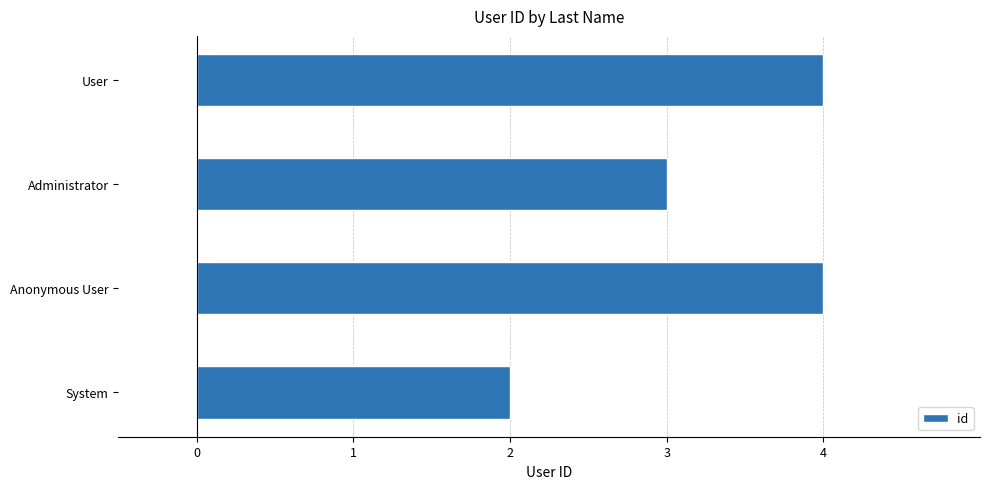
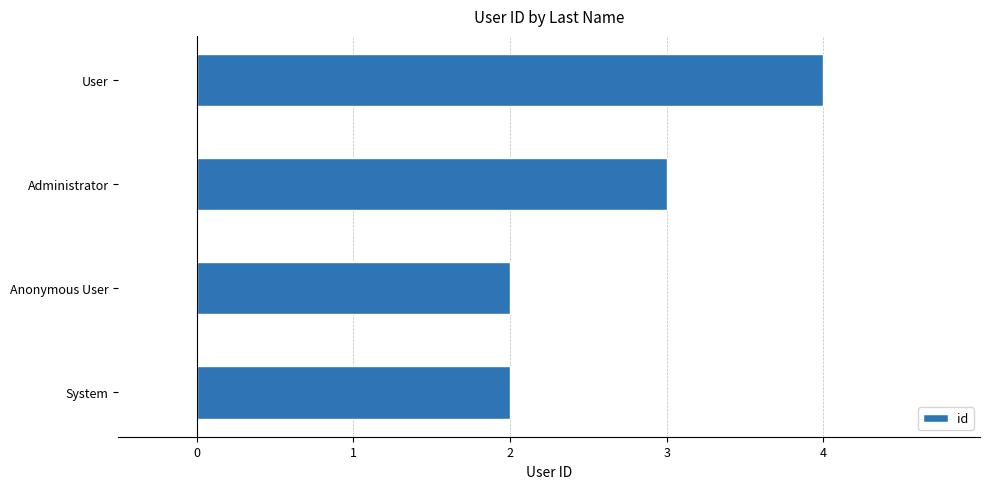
Anonymous User: 4 -> 2
